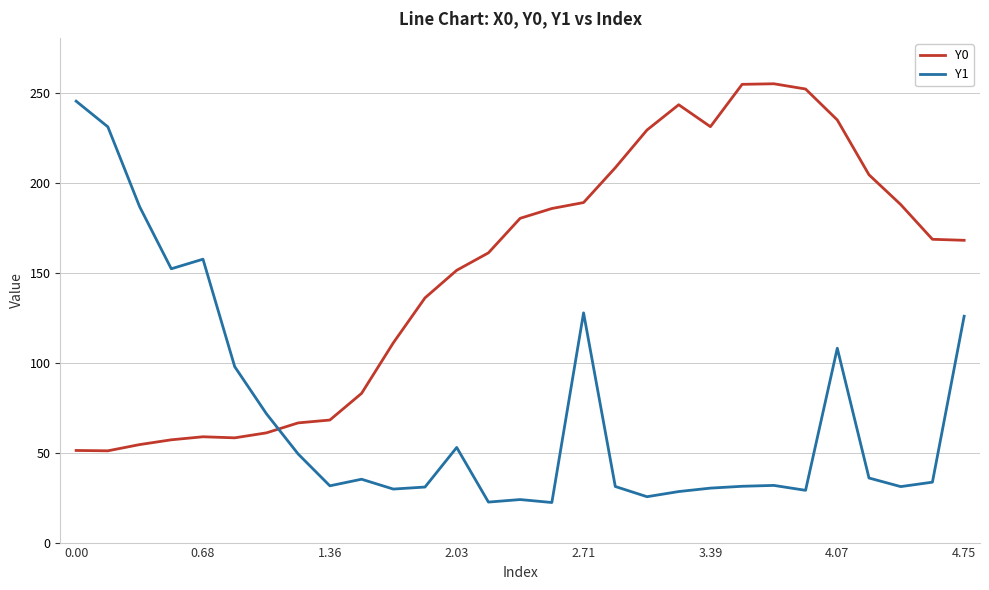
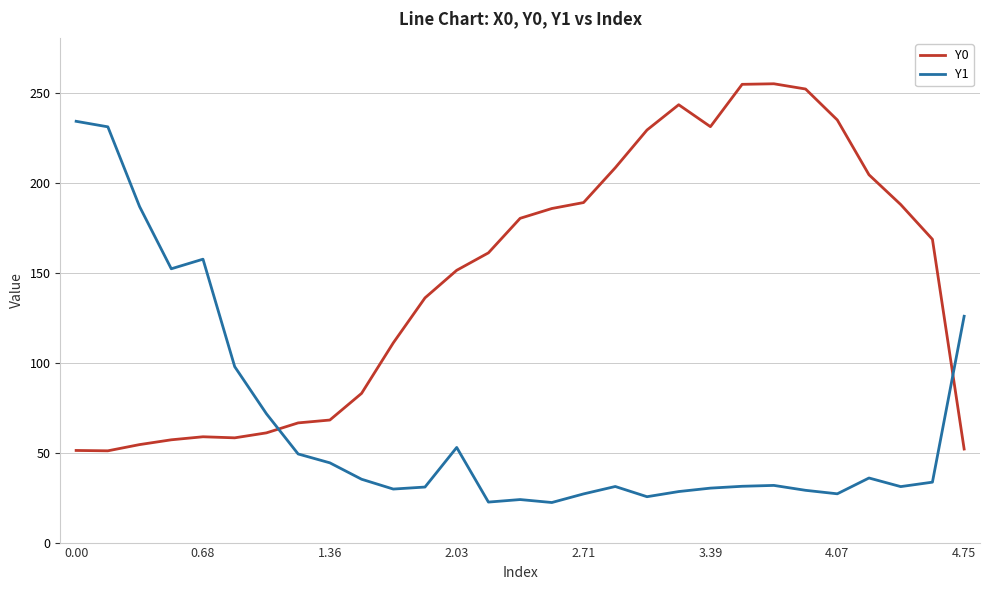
Y1, 0.00: 245 -> 234
Y1, 1.36: 32 -> 44
Y1, 2.71: 128 -> 27
Y1, 4.07: 108 -> 27
Y0, 4.75: 168 -> 52
